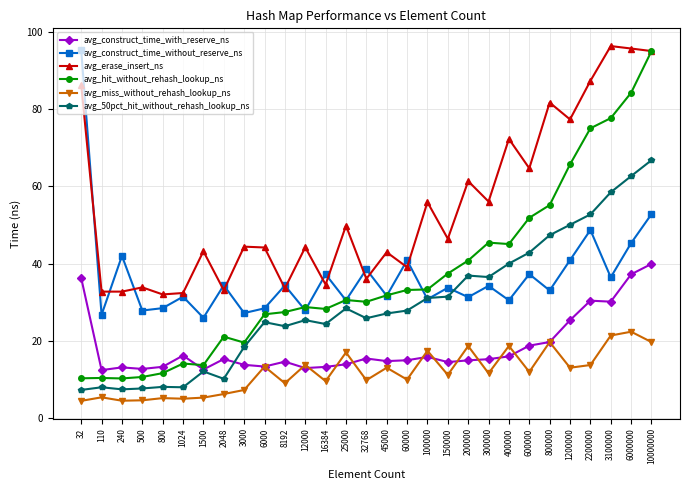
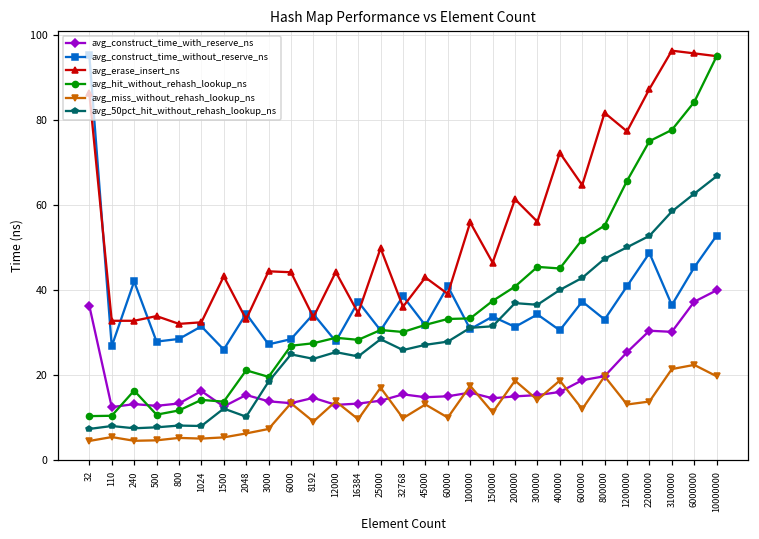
avg_hit_without_rehash_lookup_ns, 240: 10 -> 16
avg_miss_without_rehash_lookup_ns, 300000: 12 -> 14
